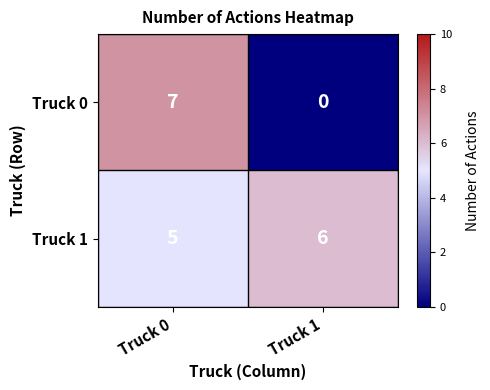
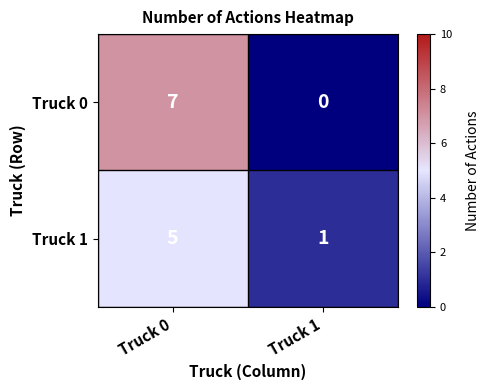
Truck 1, Truck 1: 6 -> 1
